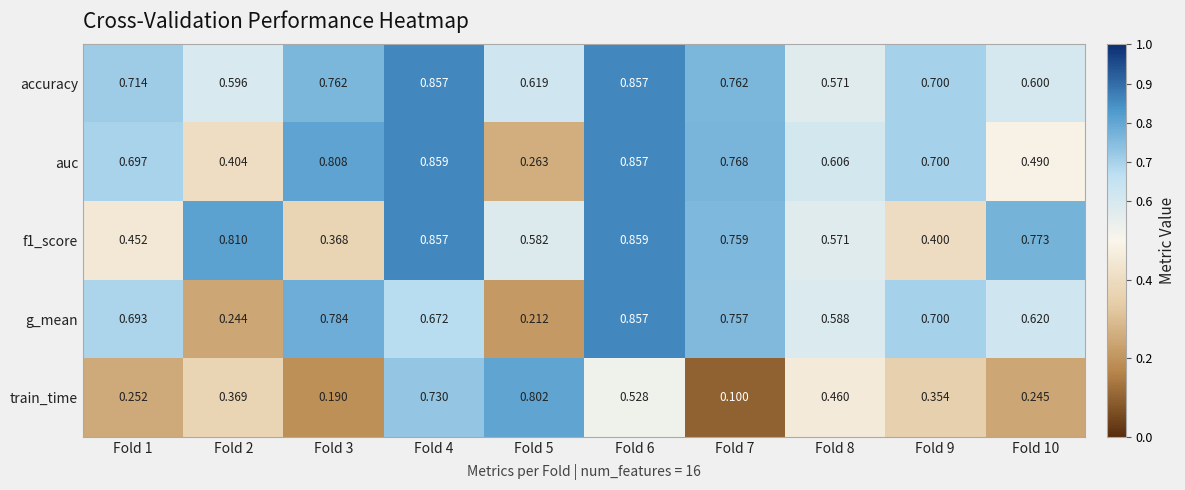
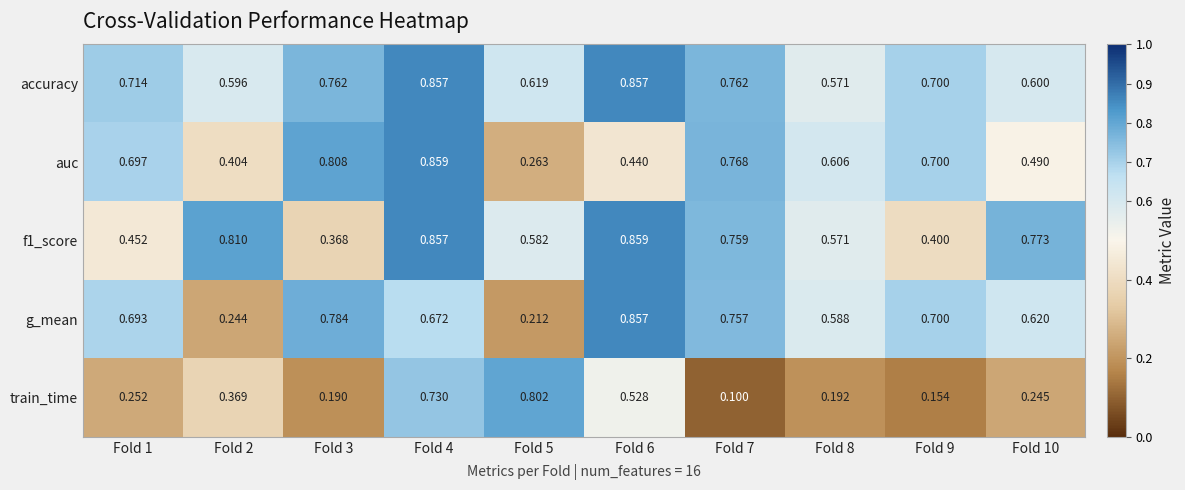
auc, Fold 6: 0.857 -> 0.440
train_time, Fold 8: 0.460 -> 0.192
train_time, Fold 9: 0.354 -> 0.154
